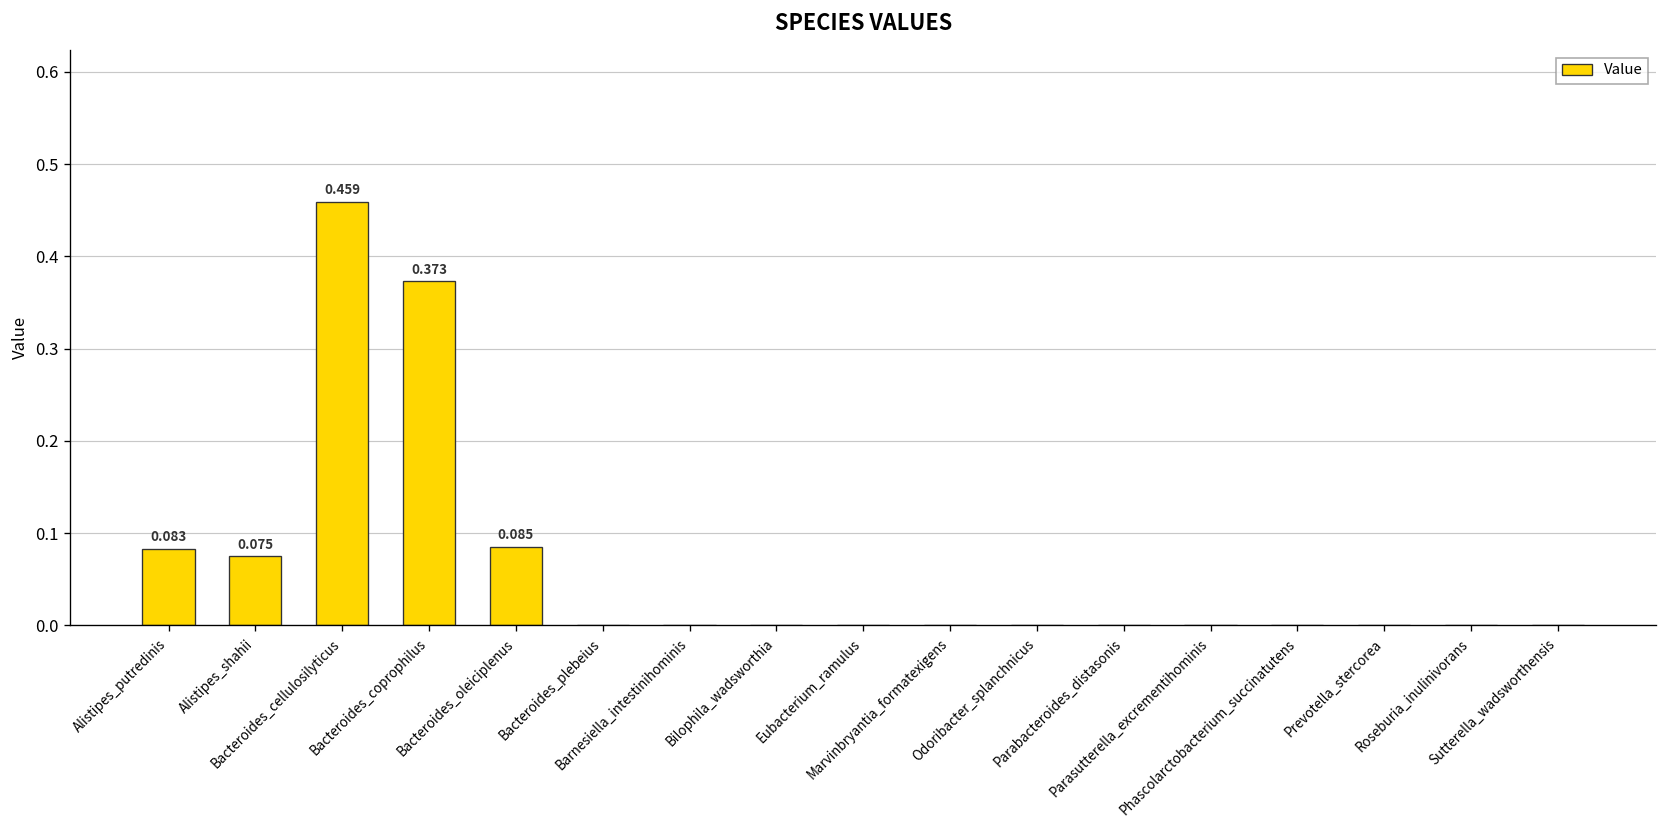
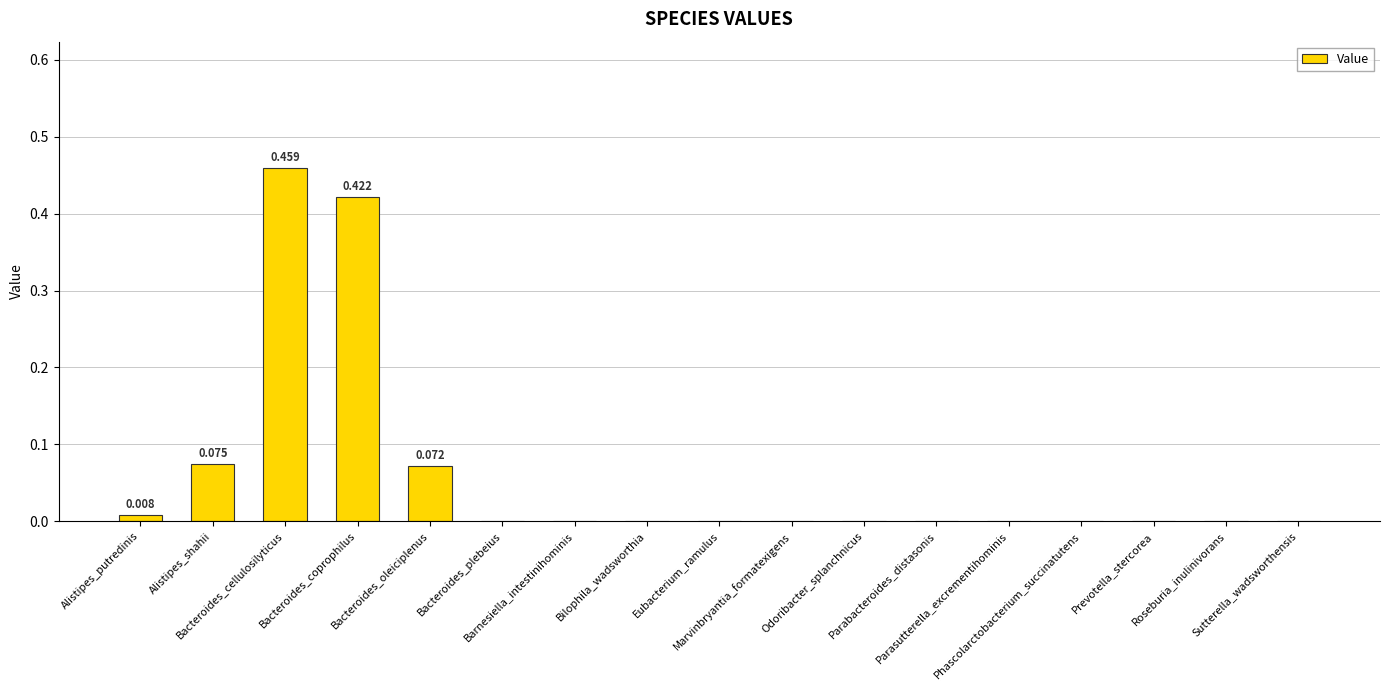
Alistipes_putredinis: 0.083 -> 0.008
Bacteroides_coprophilus: 0.373 -> 0.422
Bacteroides_oleiciplenus: 0.085 -> 0.072
